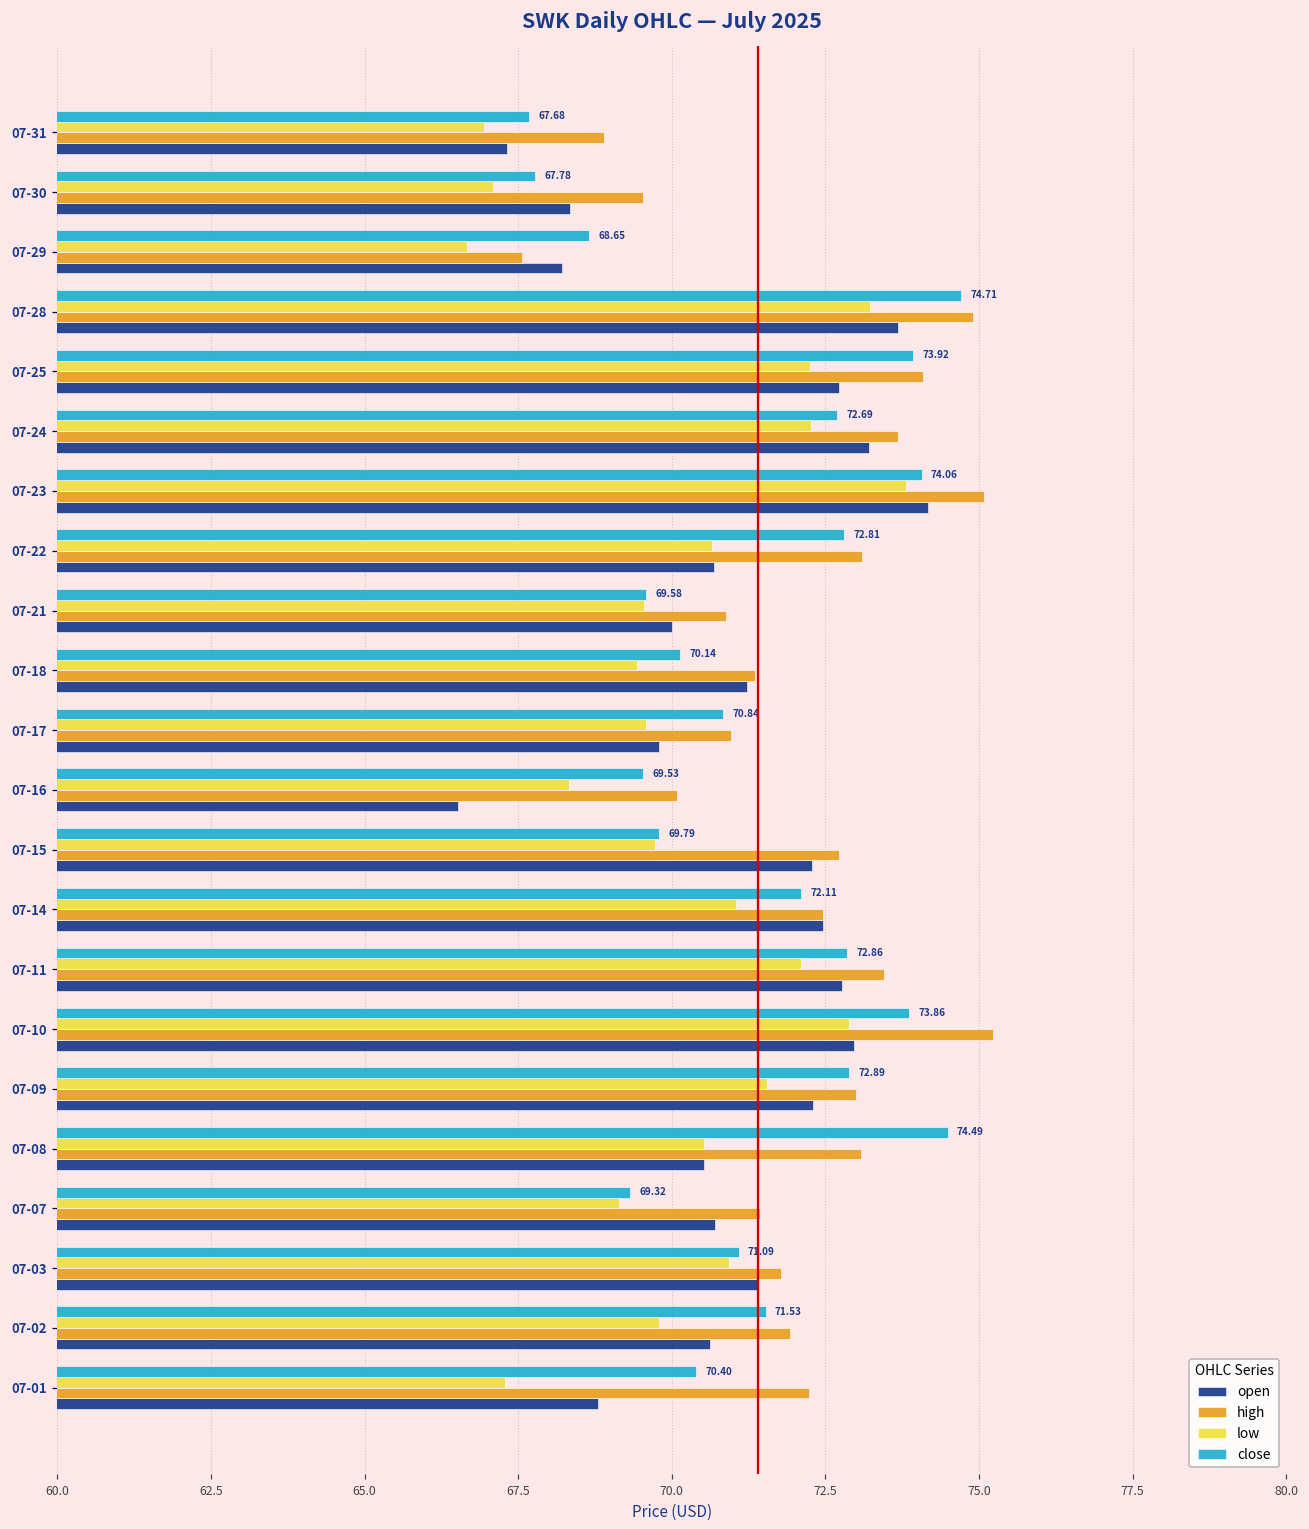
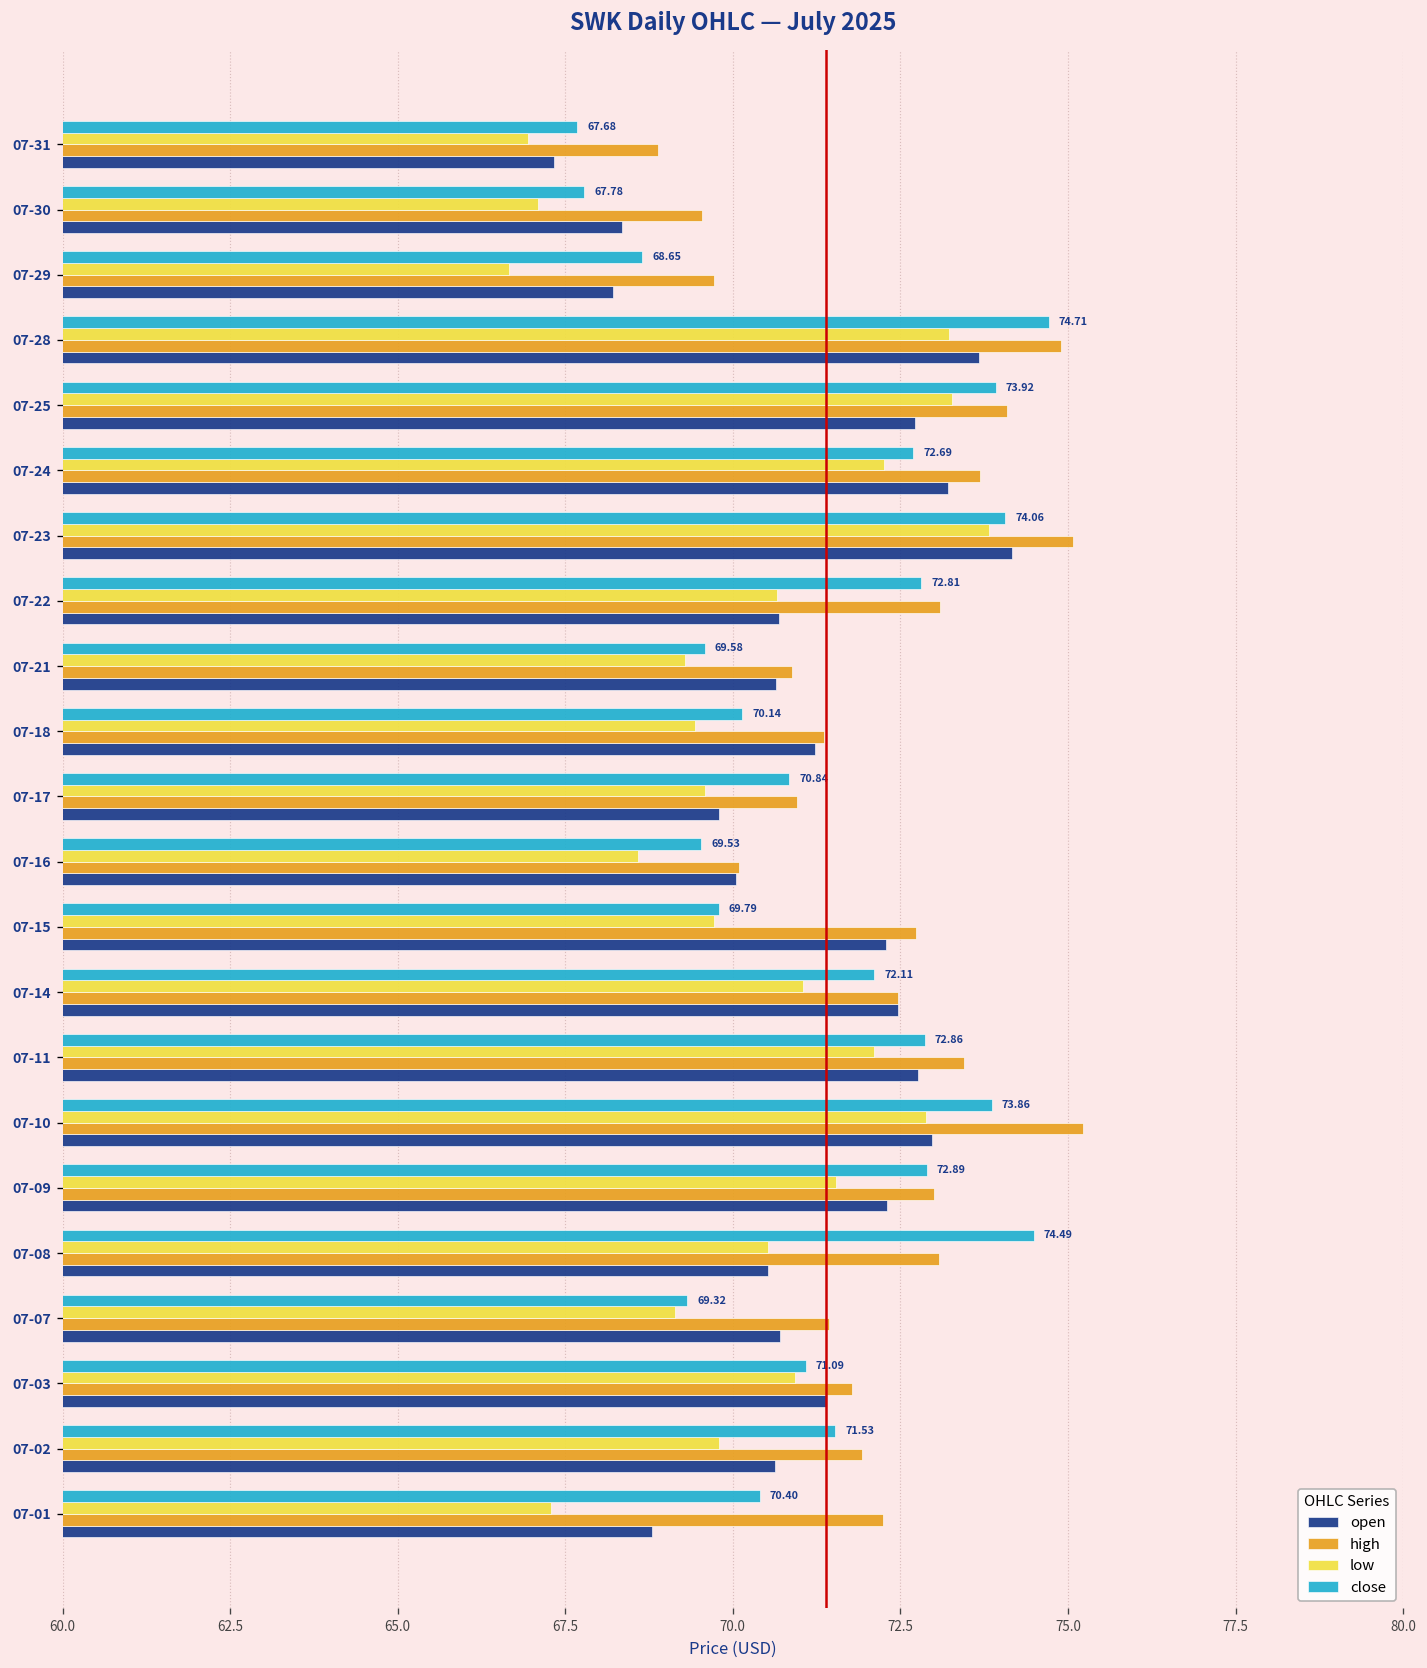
high, 07-29: 67.6 -> 69.7
low, 07-25: 72.3 -> 73.3
low, 07-21: 69.5 -> 69.3
open, 07-21: 70.0 -> 70.6
low, 07-16: 68.3 -> 68.6
open, 07-16: 66.5 -> 70.1
